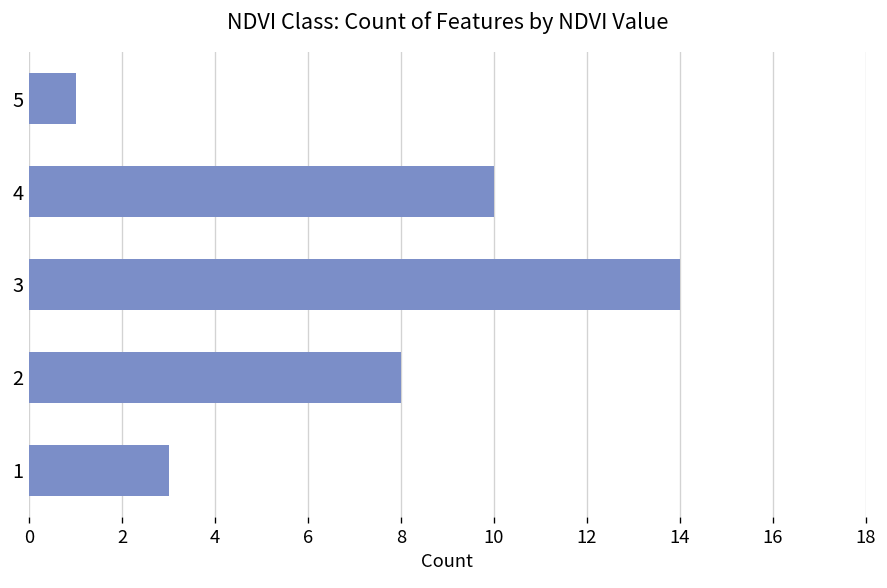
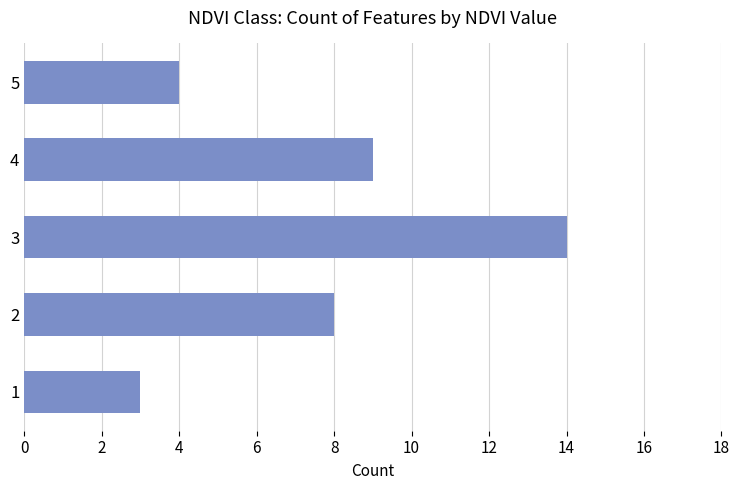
5: 1 -> 4
4: 10 -> 9
